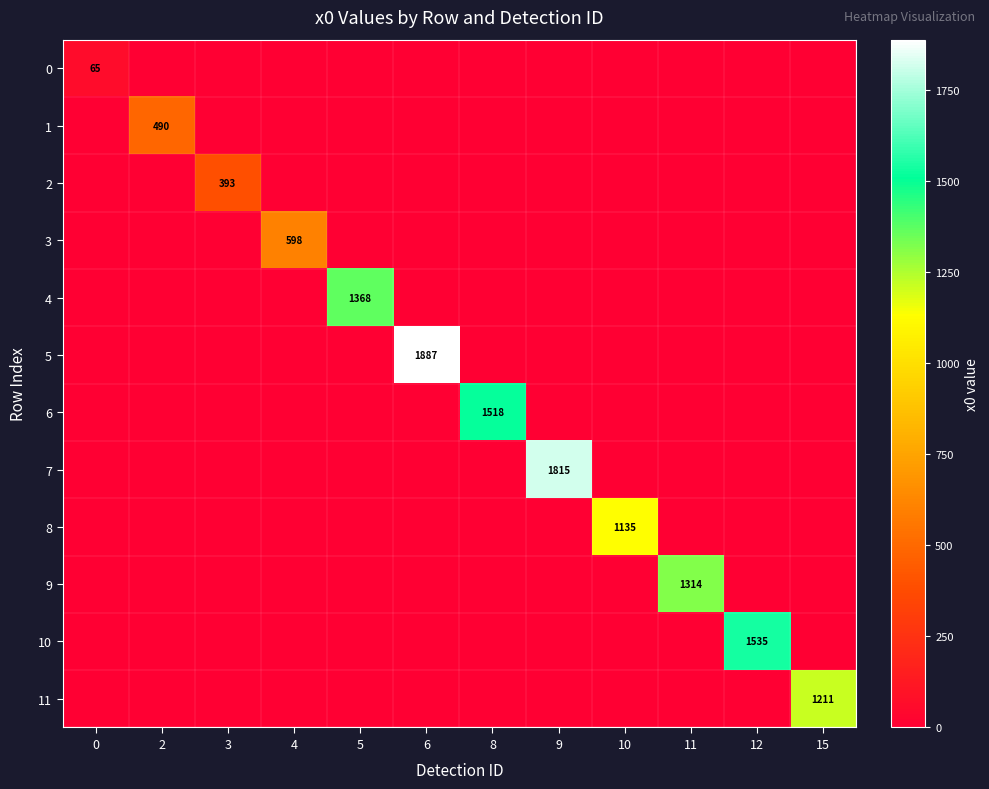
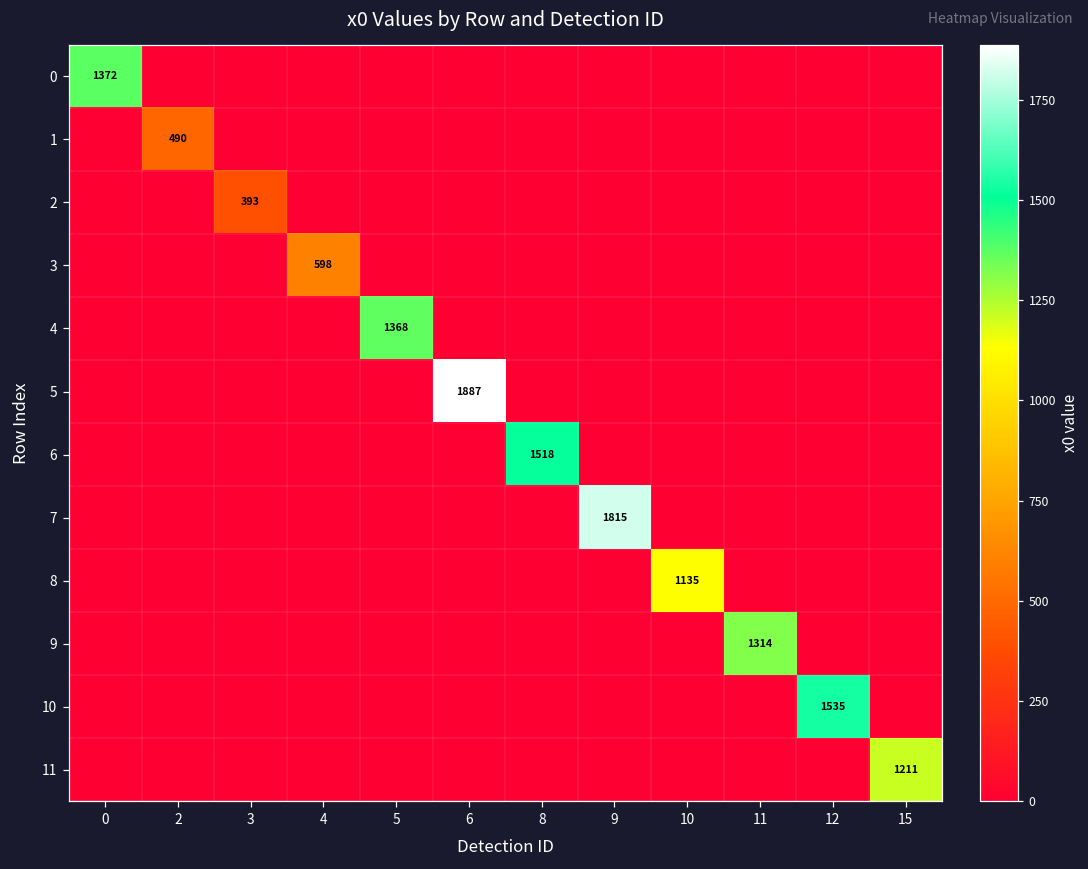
0, 0: 65 -> 1372
